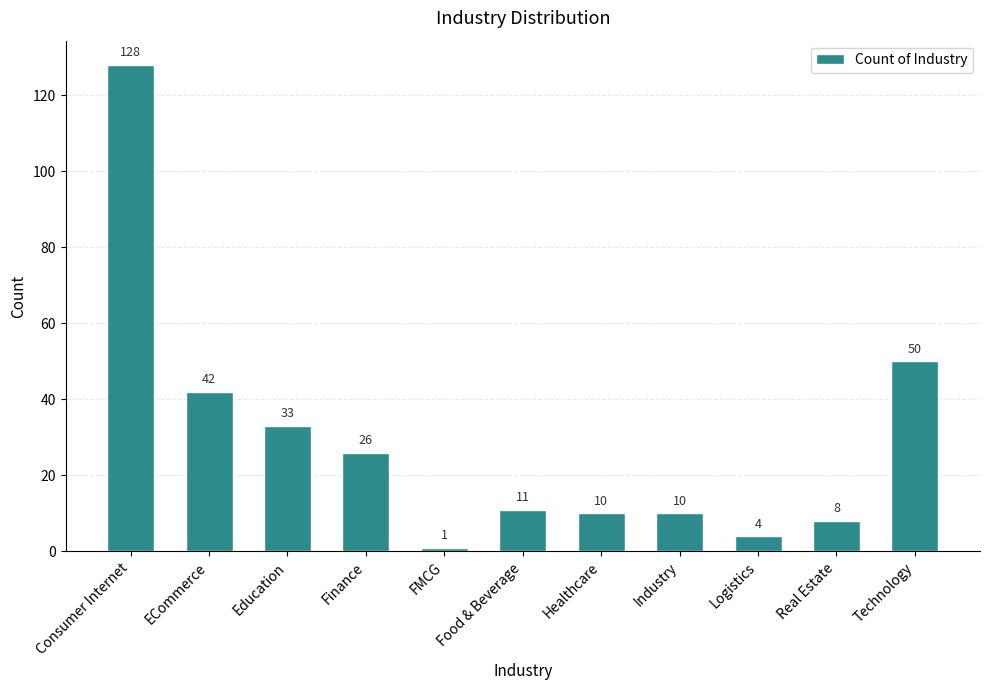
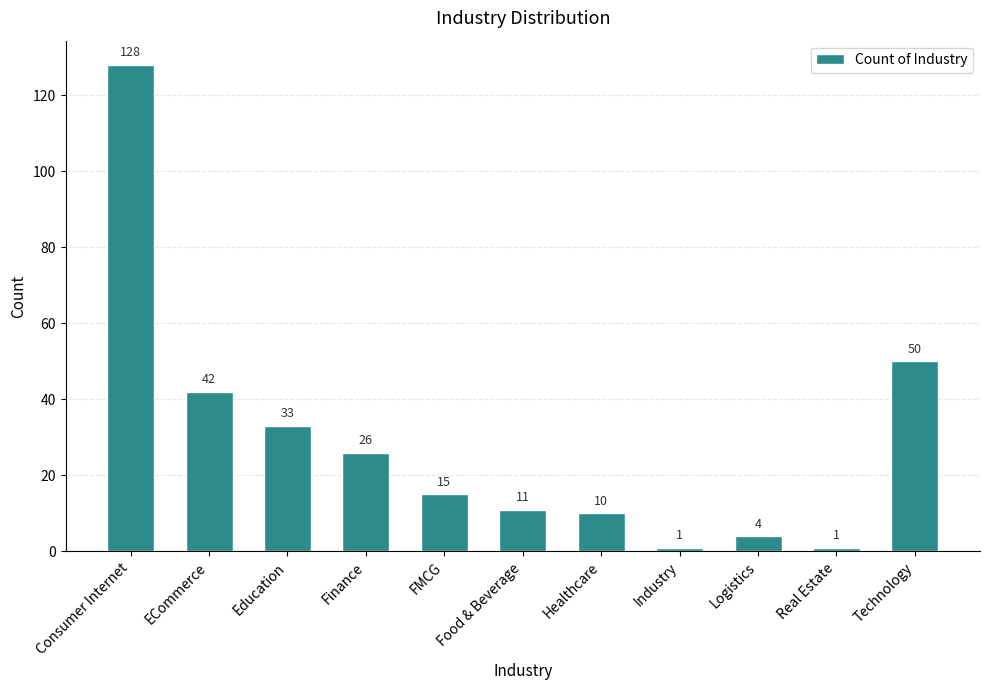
FMCG: 1 -> 15
Industry: 10 -> 1
Real Estate: 8 -> 1
